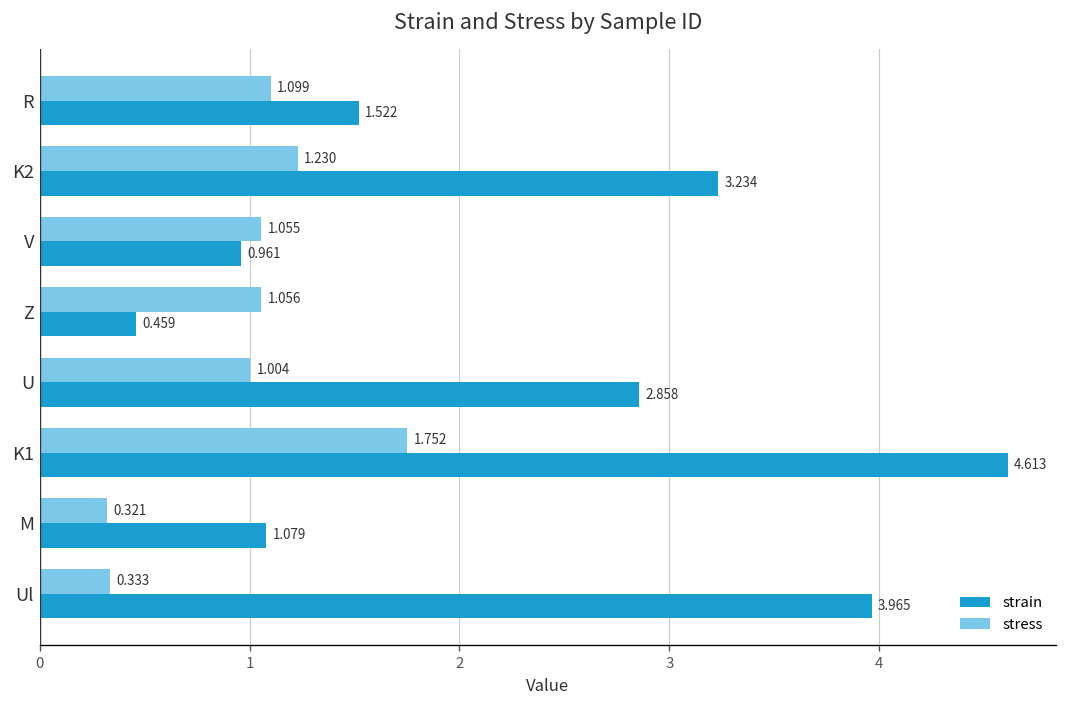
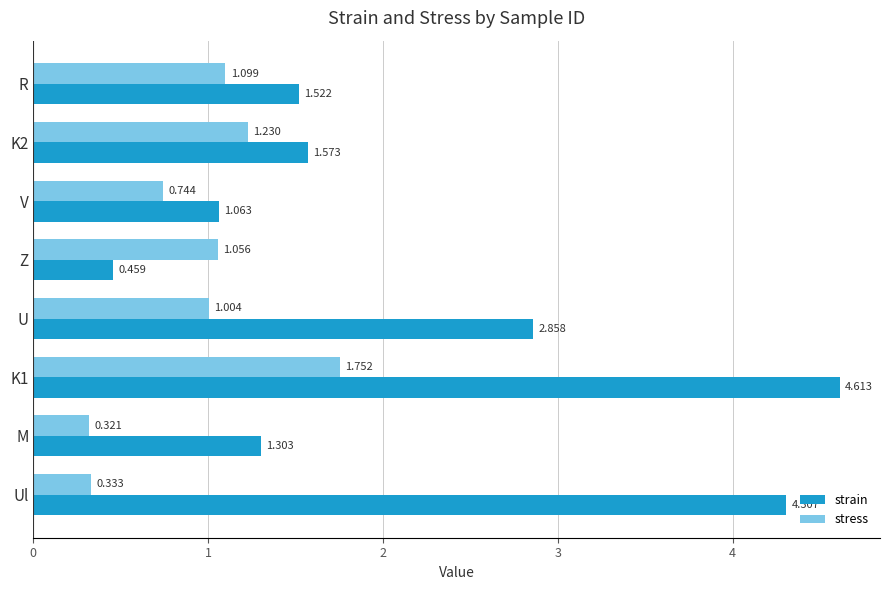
strain, K2: 3.234 -> 1.573
stress, V: 1.055 -> 0.744
strain, V: 0.961 -> 1.063
strain, M: 1.079 -> 1.303
strain, Ul: 3.965 -> 4.307
